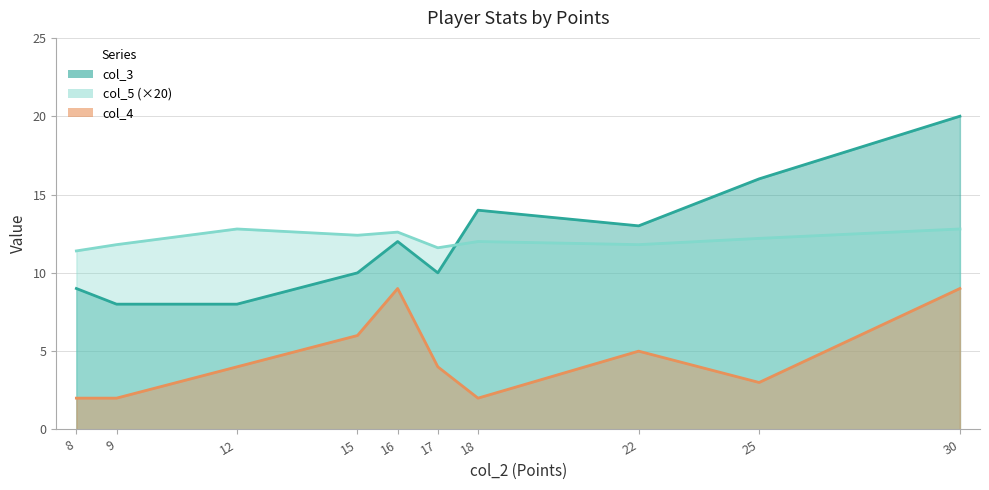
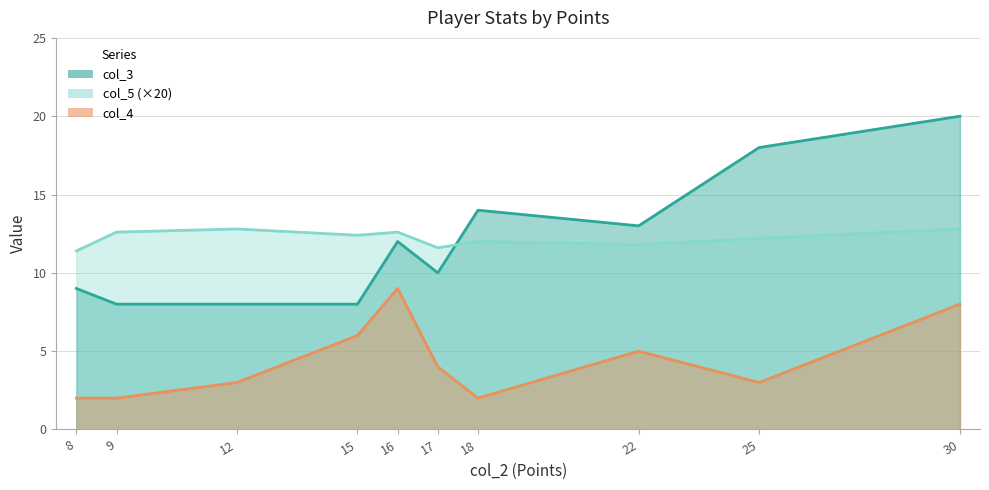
col_5 (×20), 9: 11.8 -> 12.6
col_4, 12: 4 -> 3
col_3, 15: 10 -> 8
col_3, 25: 16 -> 18
col_4, 30: 9 -> 8
